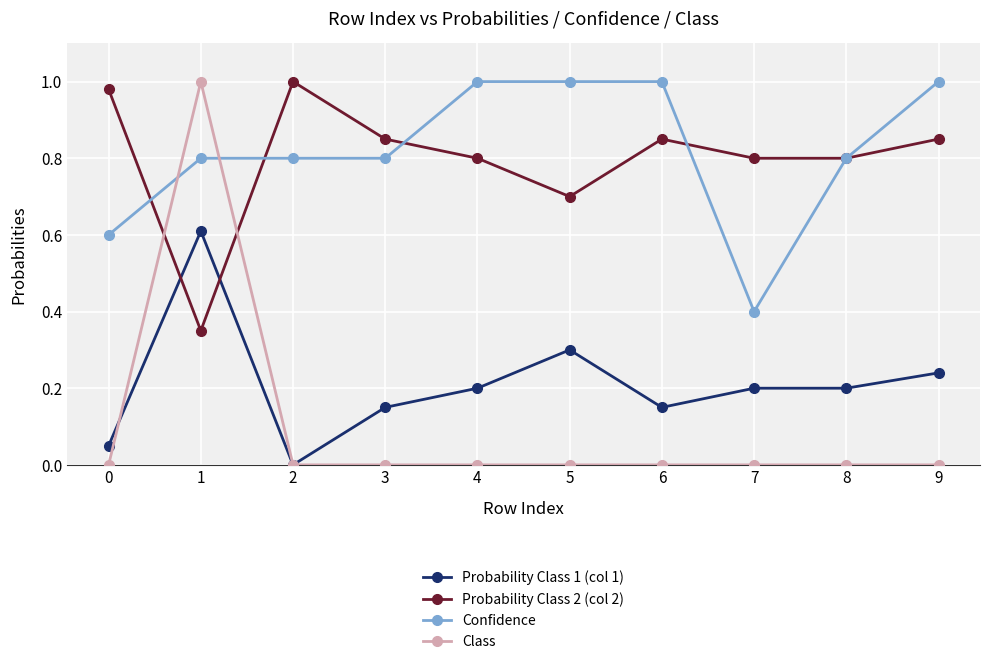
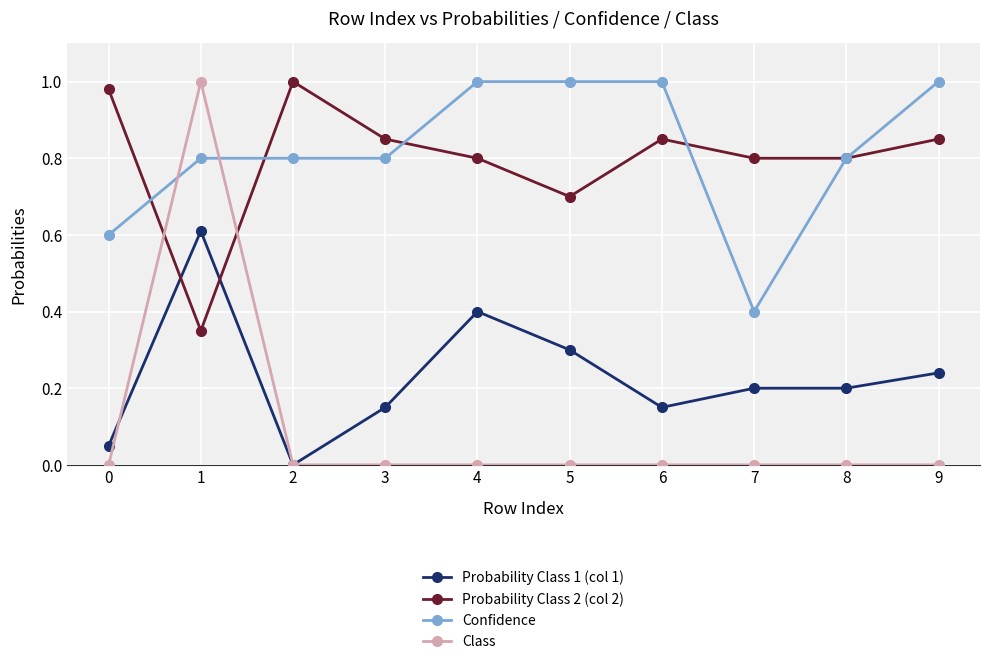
Probability Class 1 (col 1), 4: 0.2 -> 0.4
